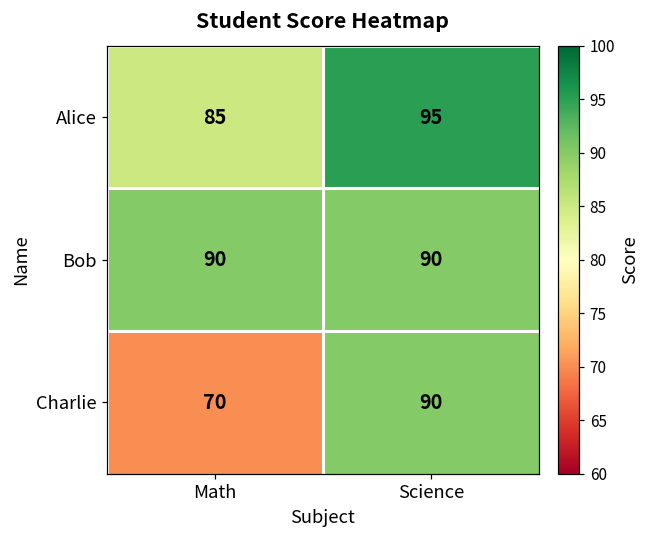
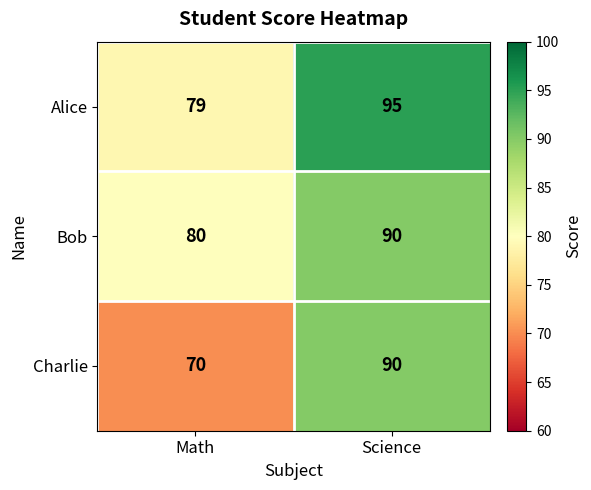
Alice, Math: 85 -> 79
Bob, Math: 90 -> 80
